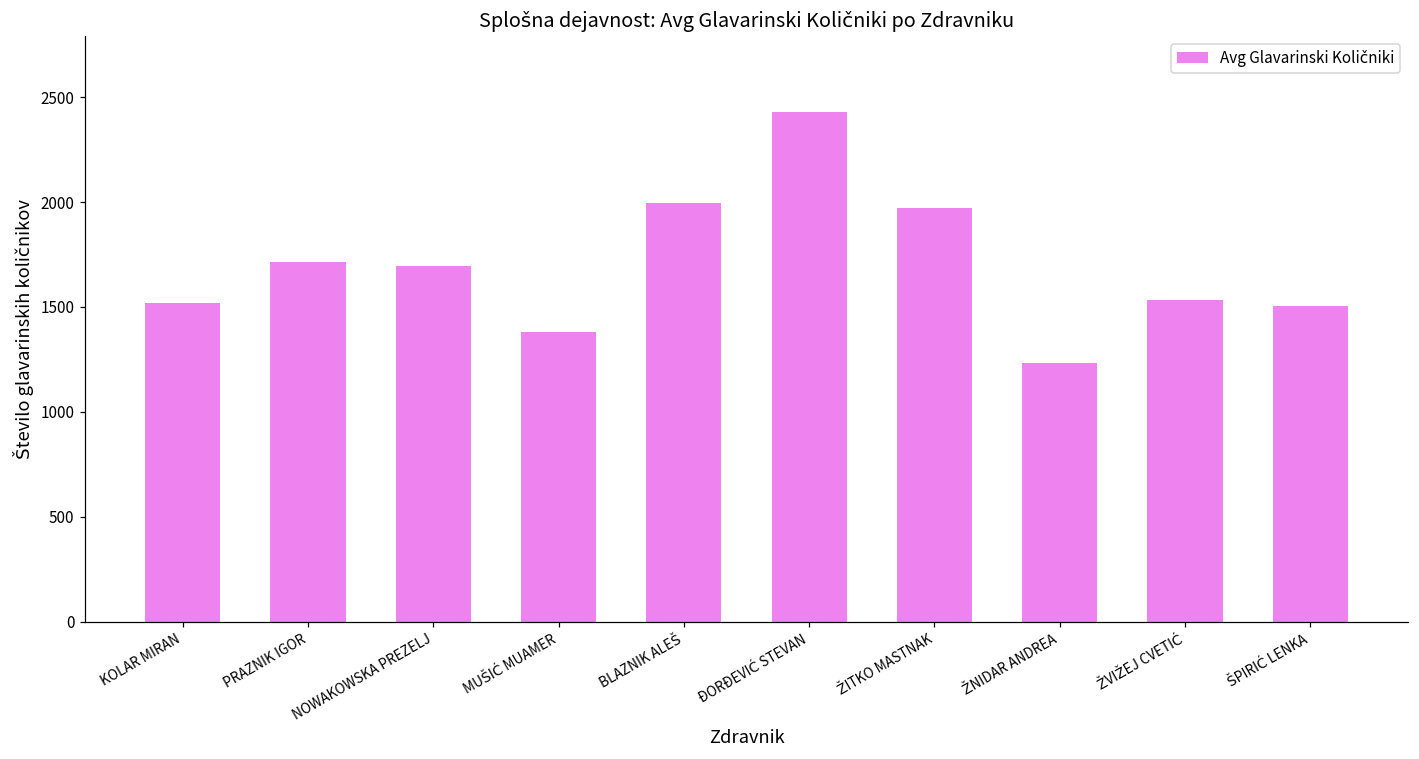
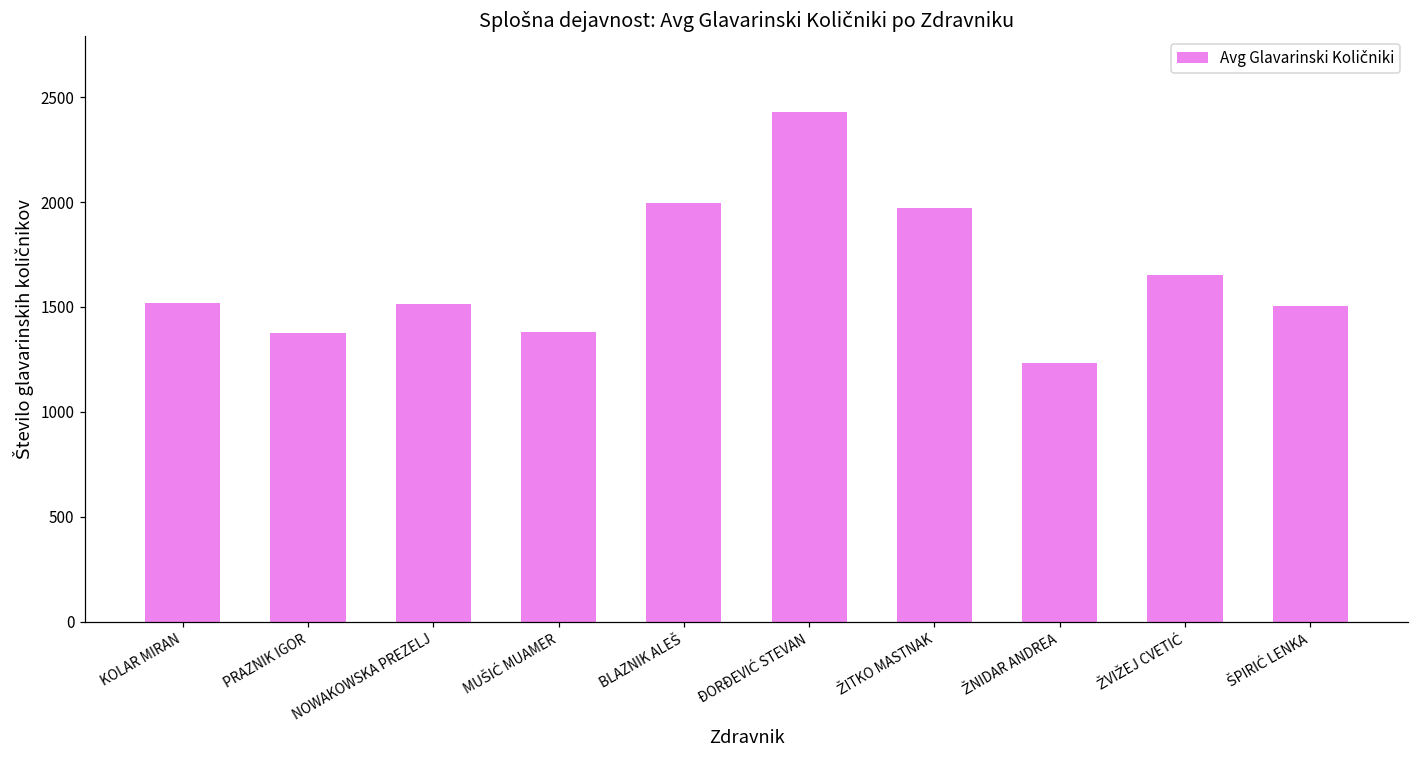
PRAZNIK IGOR: 1710 -> 1380
NOWAKOWSKA PREZELJ: 1700 -> 1510
ŽVIŽEJ CVETIĆ: 1530 -> 1650
